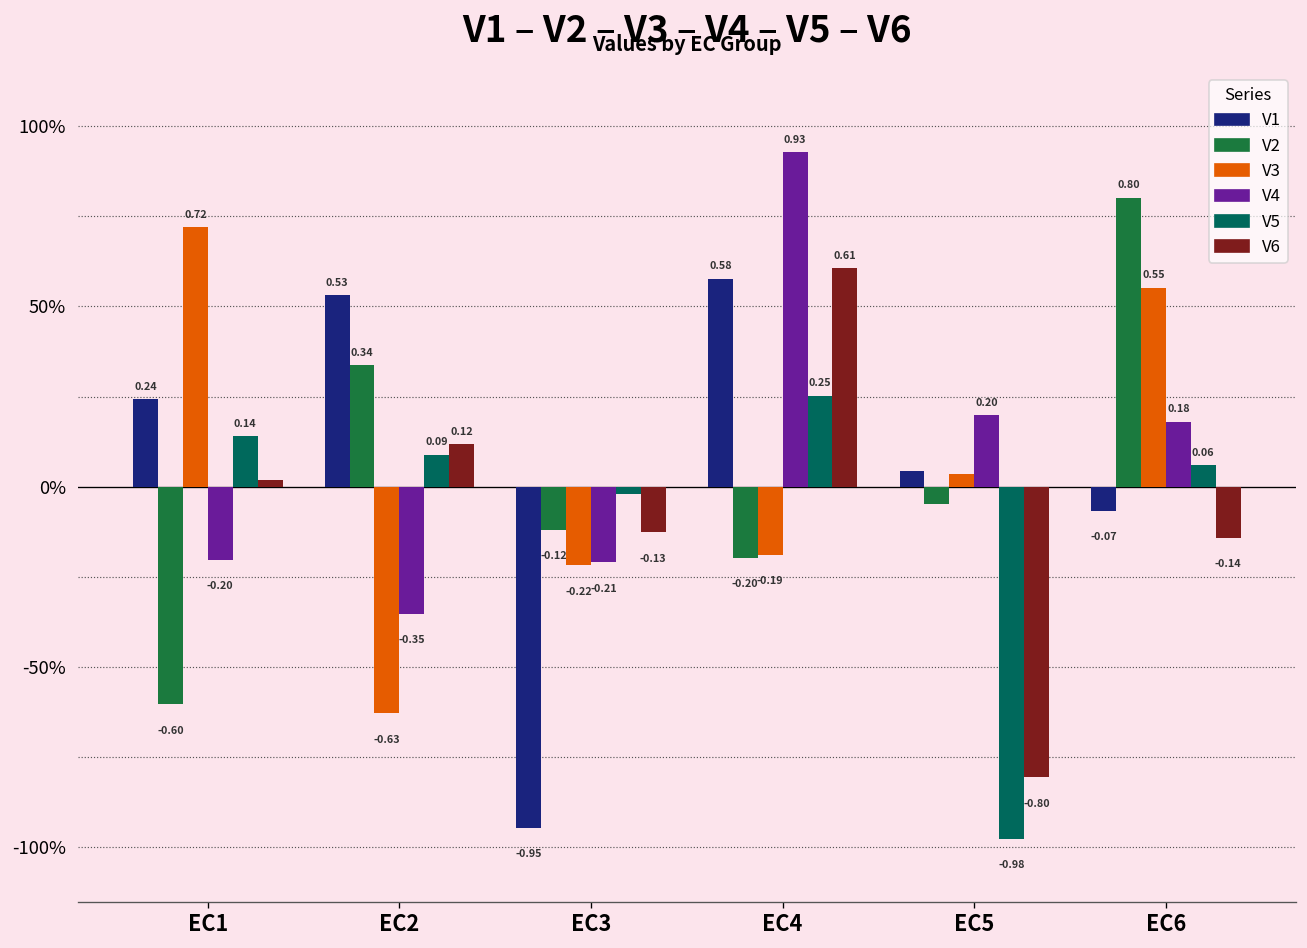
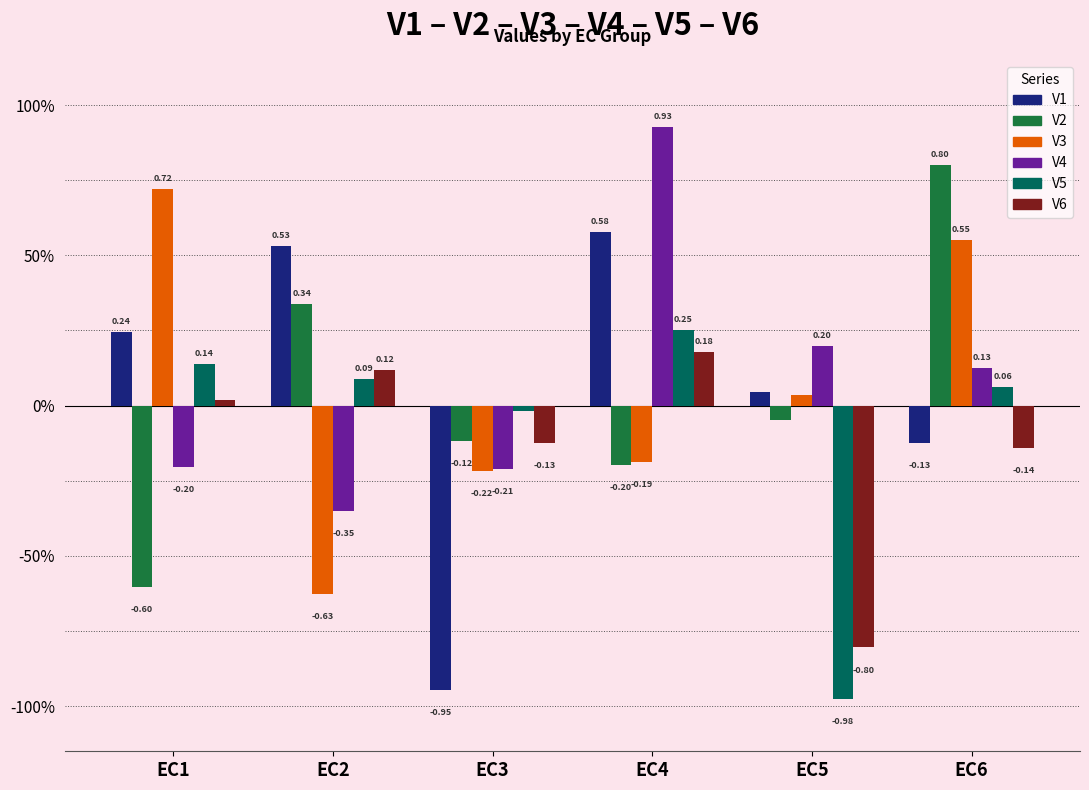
V6, EC4: 0.61 -> 0.18
V1, EC6: -0.07 -> -0.13
V4, EC6: 0.18 -> 0.13
